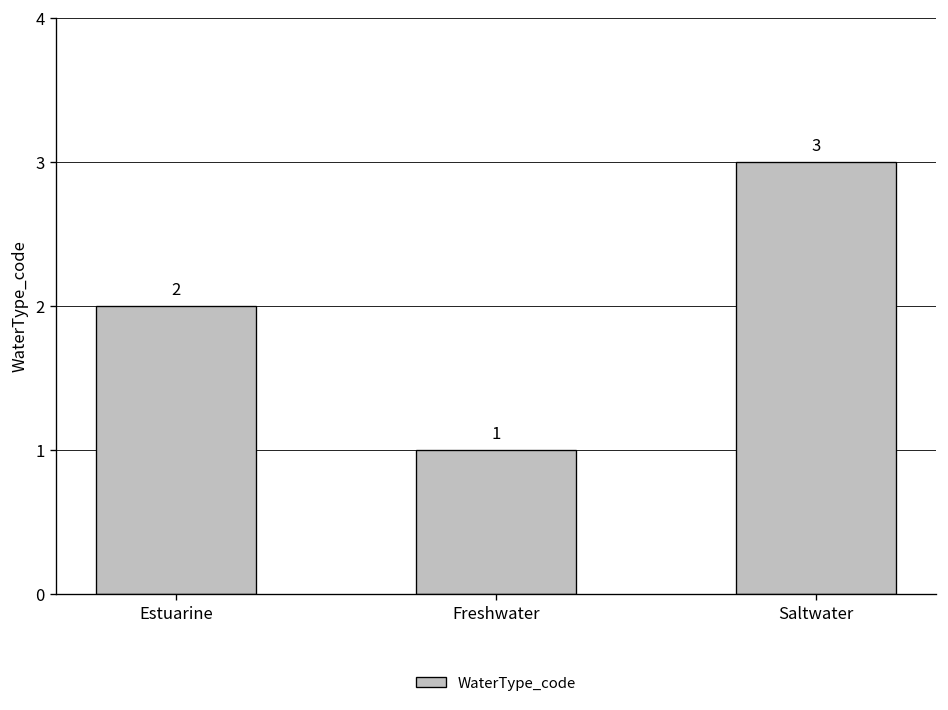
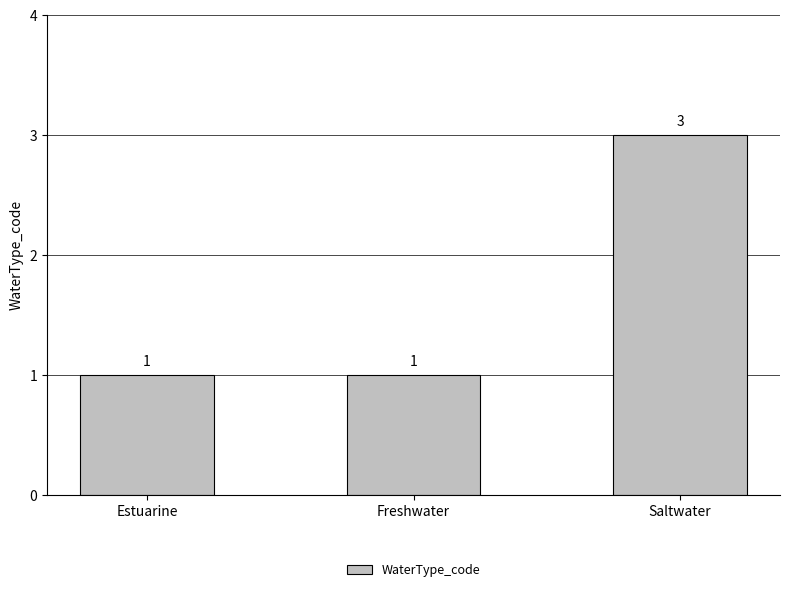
Estuarine: 2 -> 1
